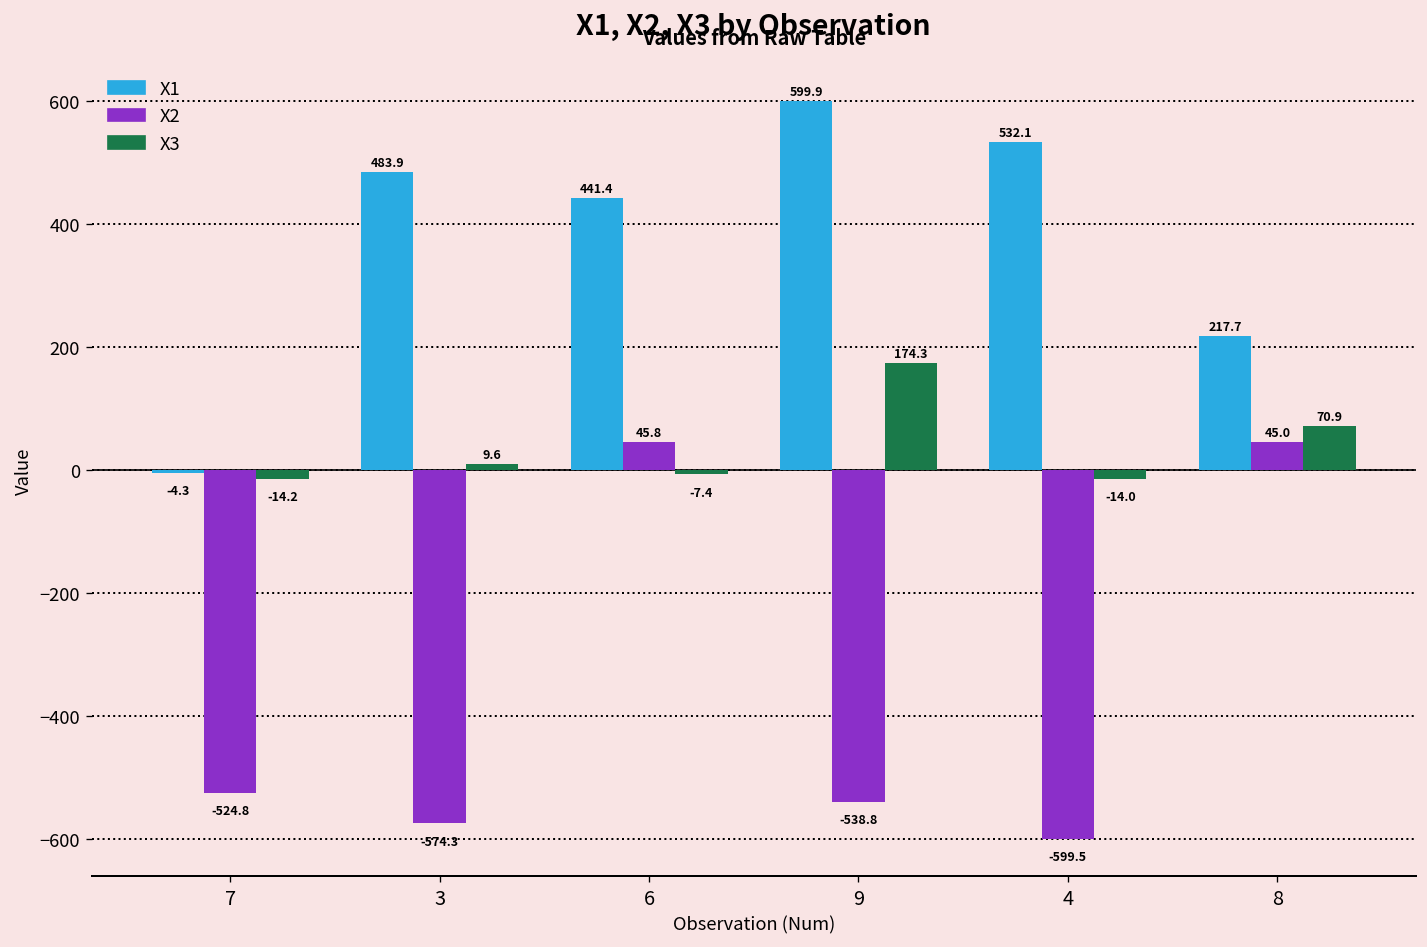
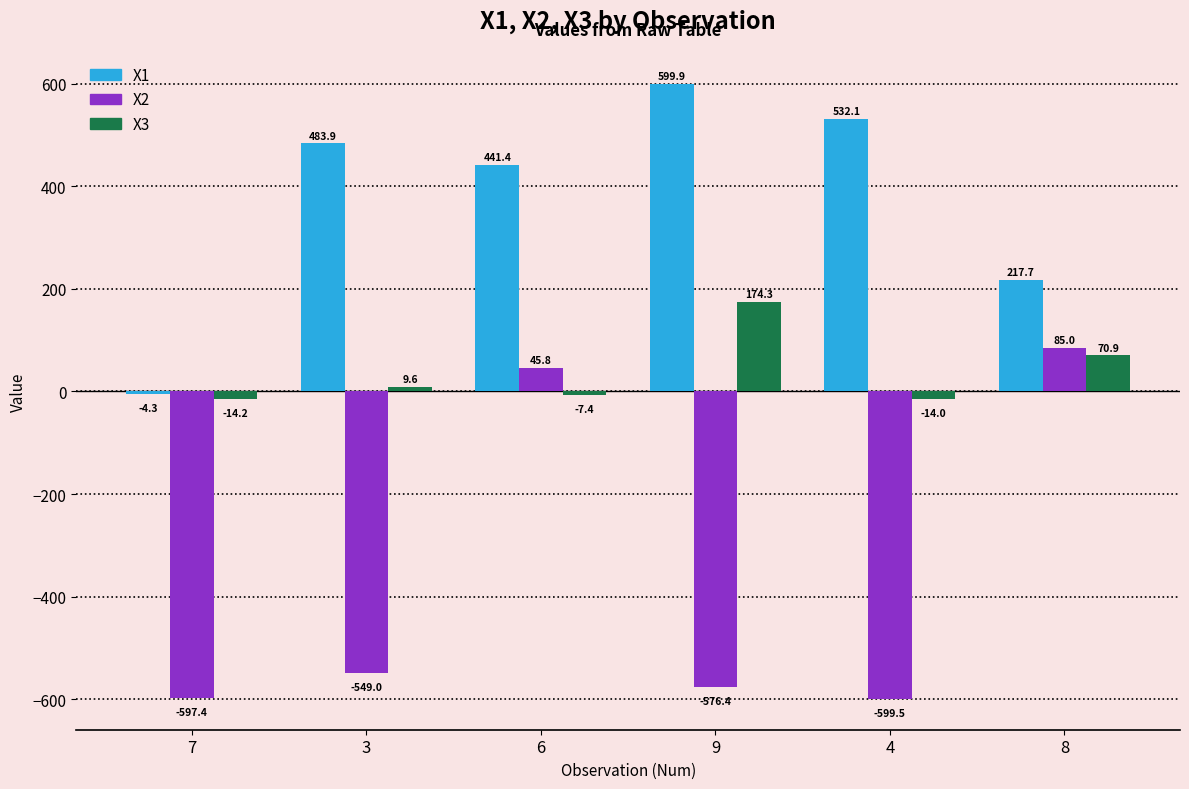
X2, 7: -524.8 -> -597.4
X2, 3: -574.3 -> -549.0
X2, 9: -538.8 -> -576.4
X2, 8: 45.0 -> 85.0
